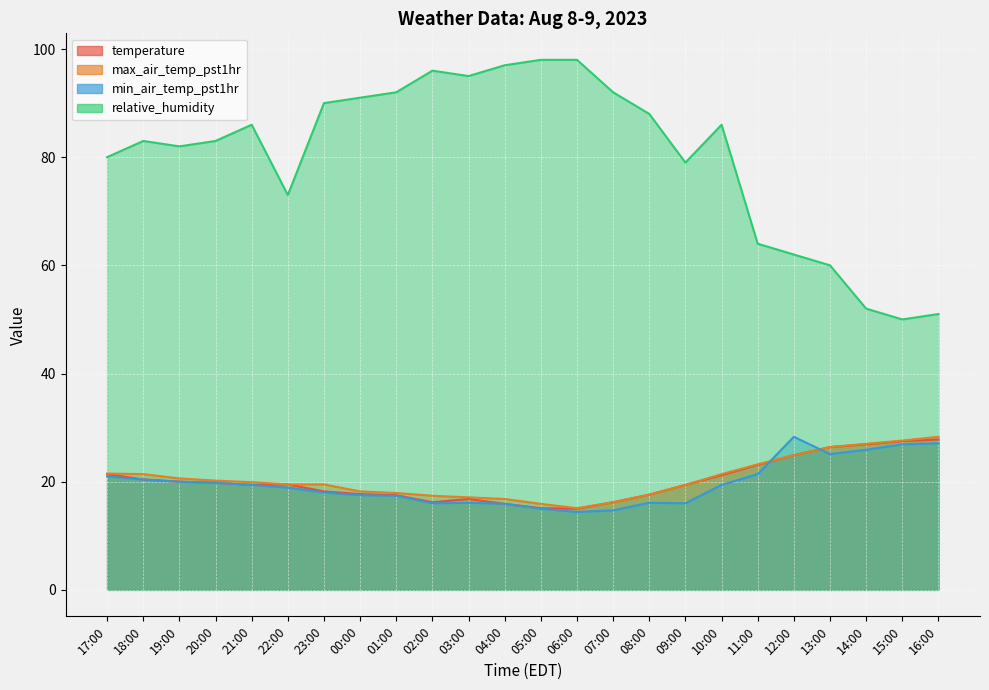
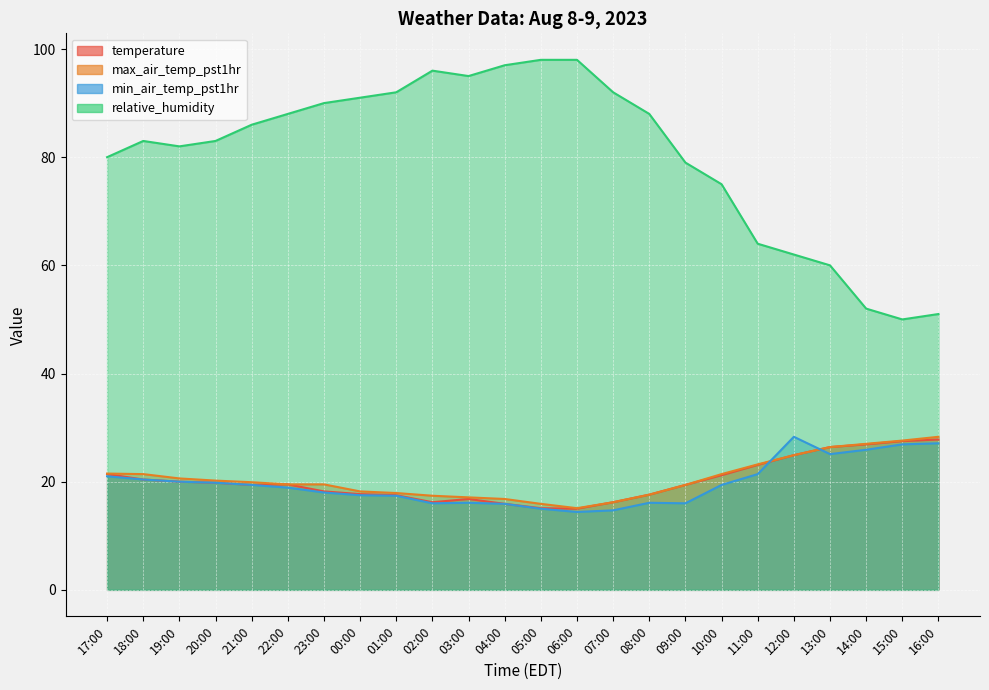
relative_humidity, 22:00: 73 -> 88
relative_humidity, 10:00: 86 -> 75
